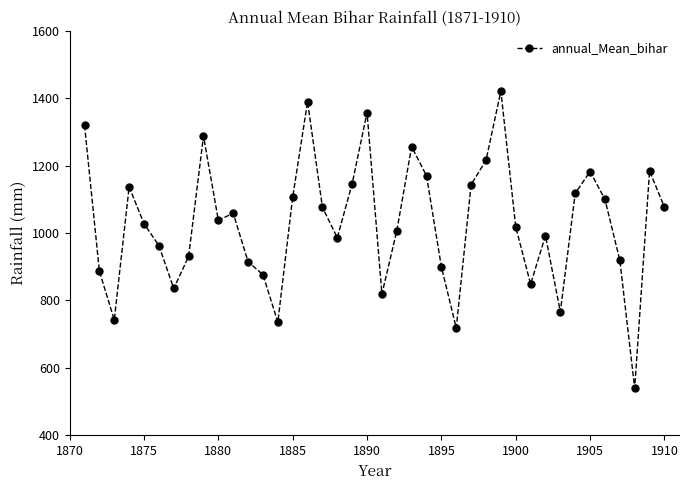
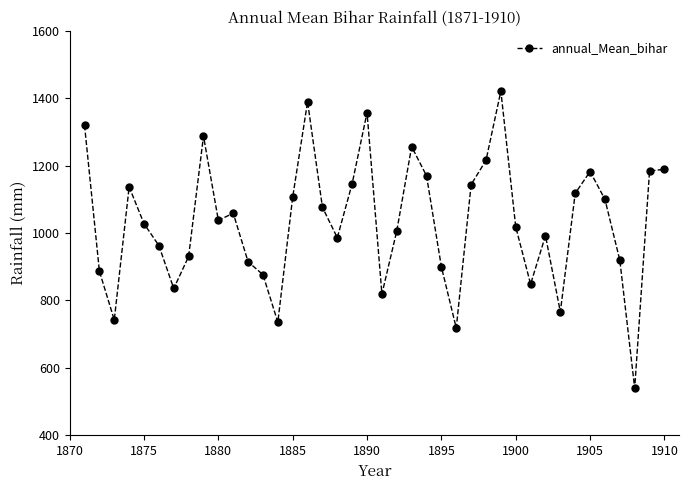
1910: 1080 -> 1190
